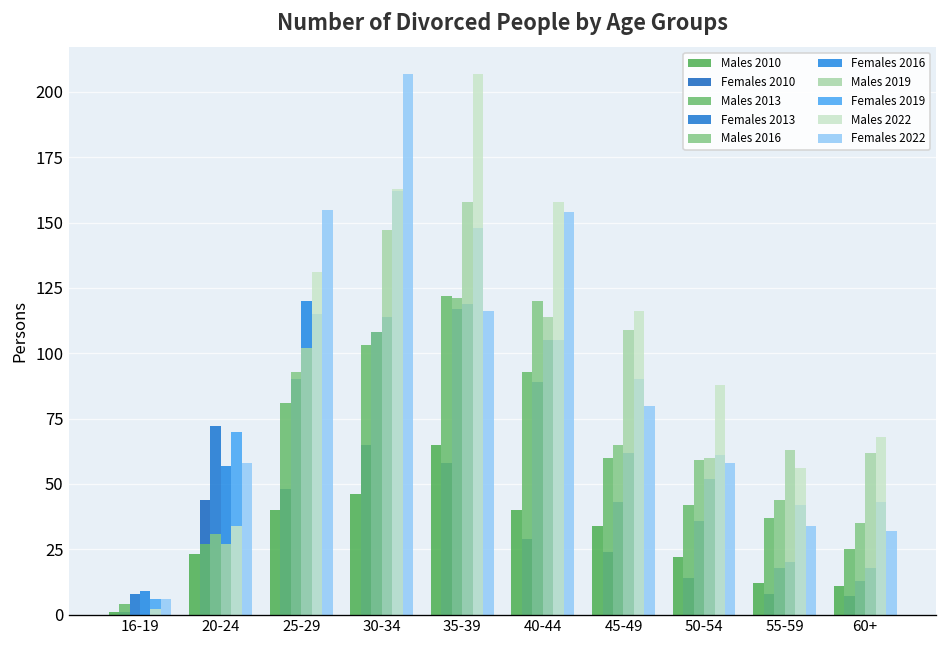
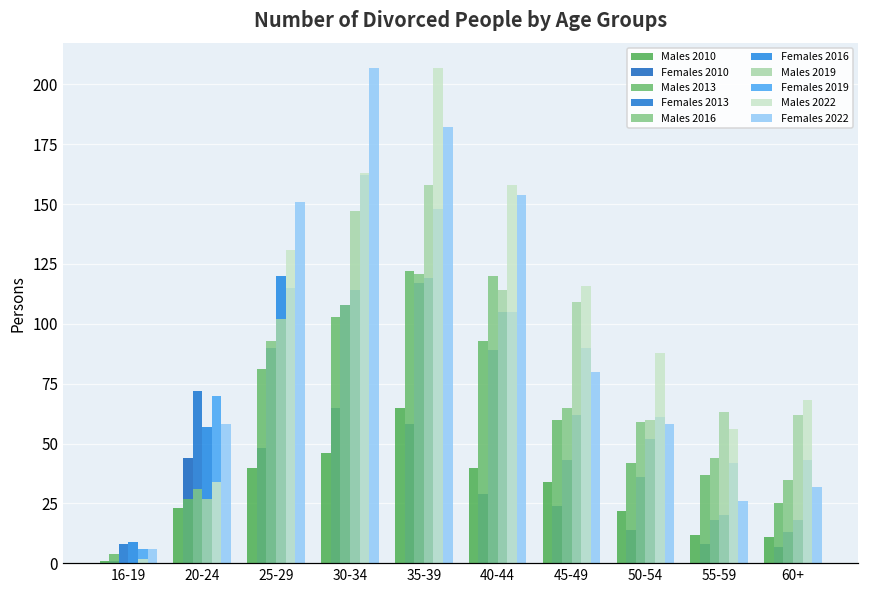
Females 2022, 25-29: 155 -> 151
Females 2022, 35-39: 116 -> 182
Females 2022, 55-59: 34 -> 26
